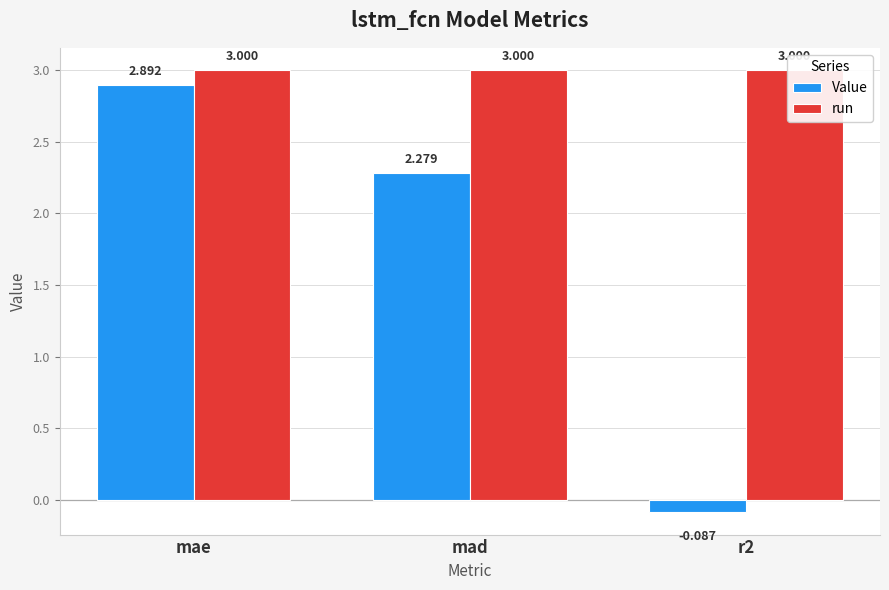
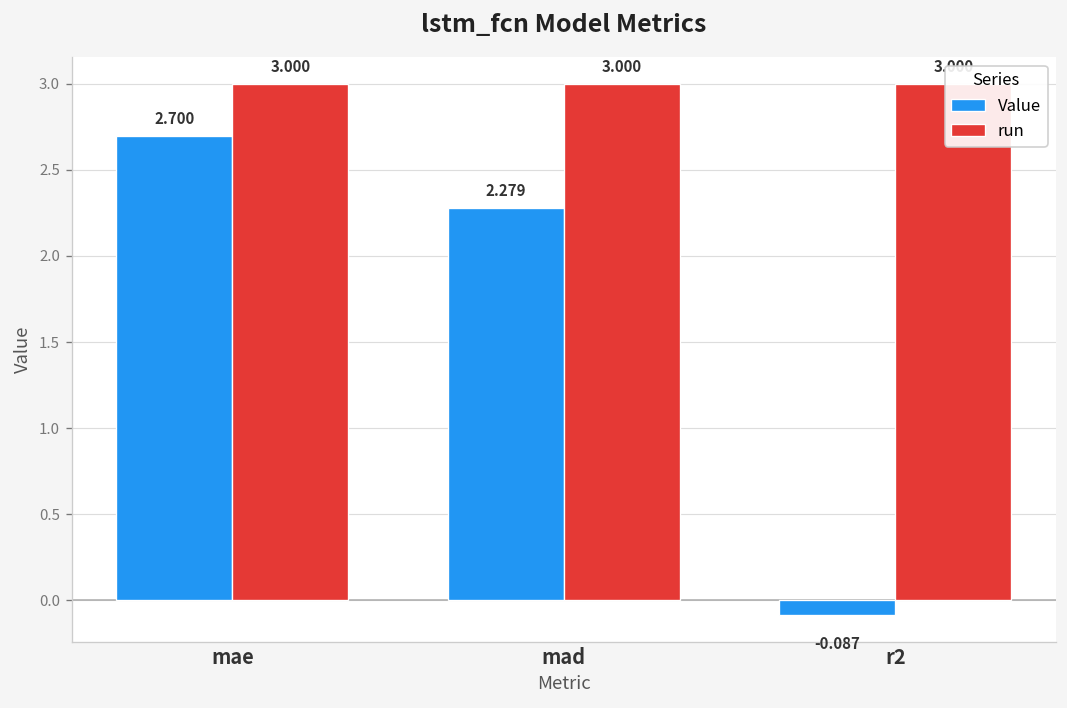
Value, mae: 2.892 -> 2.700
